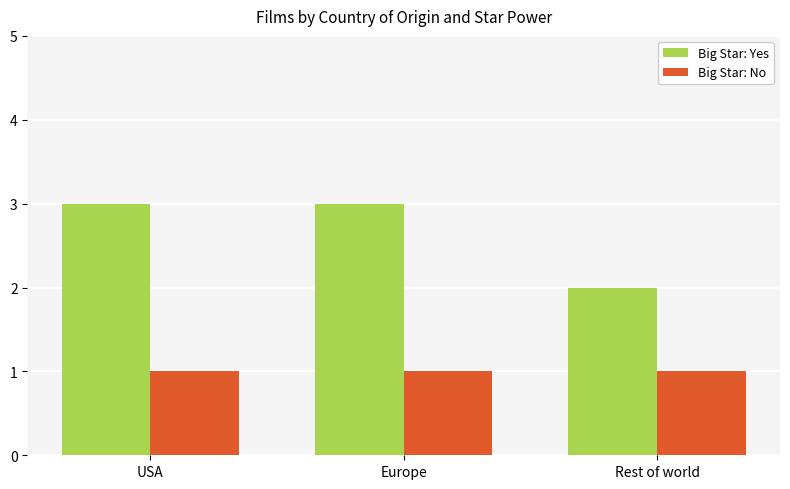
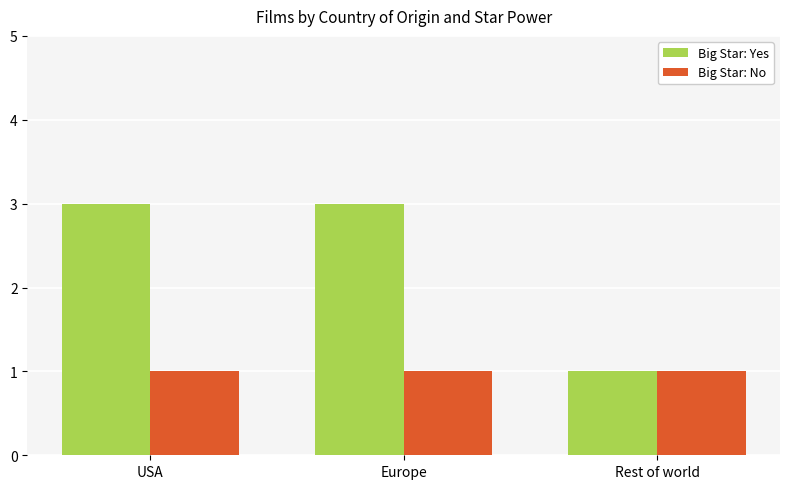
Big Star: Yes, Rest of world: 2 -> 1
